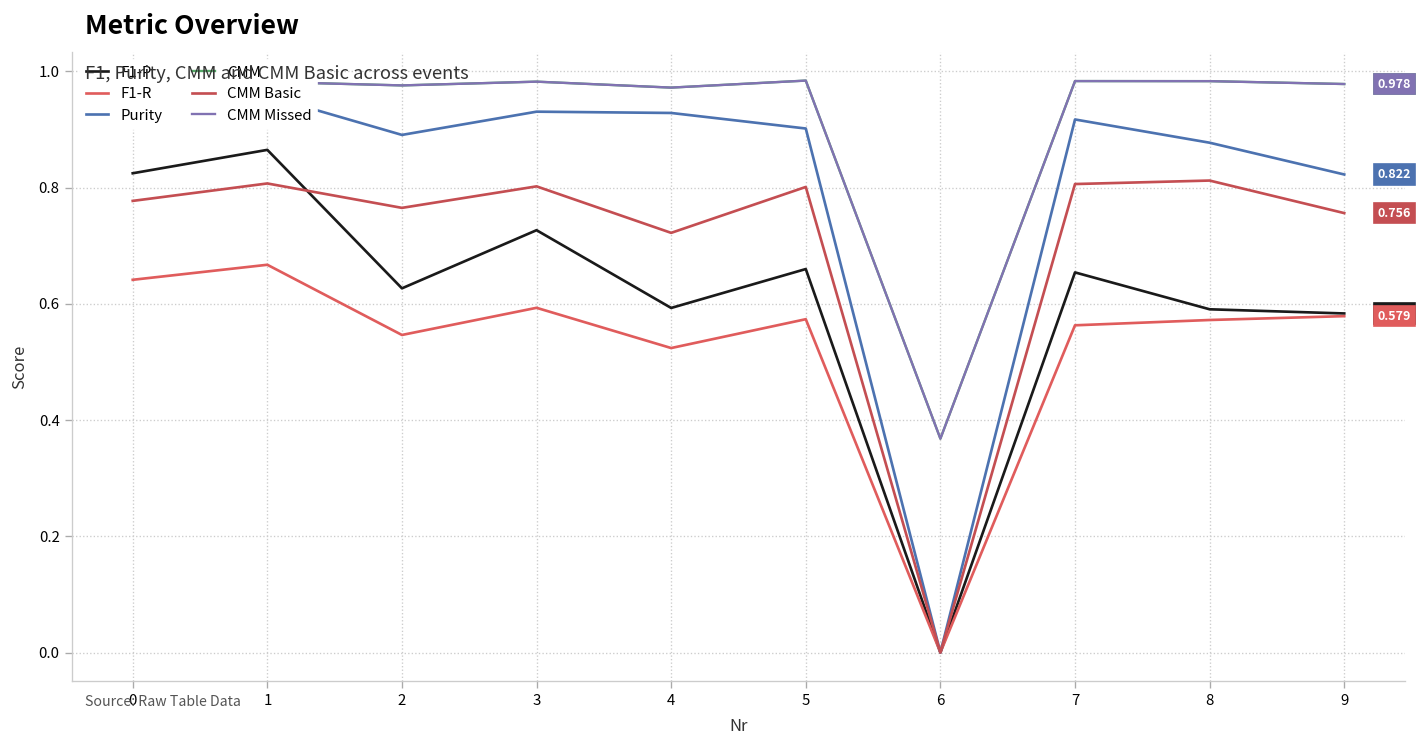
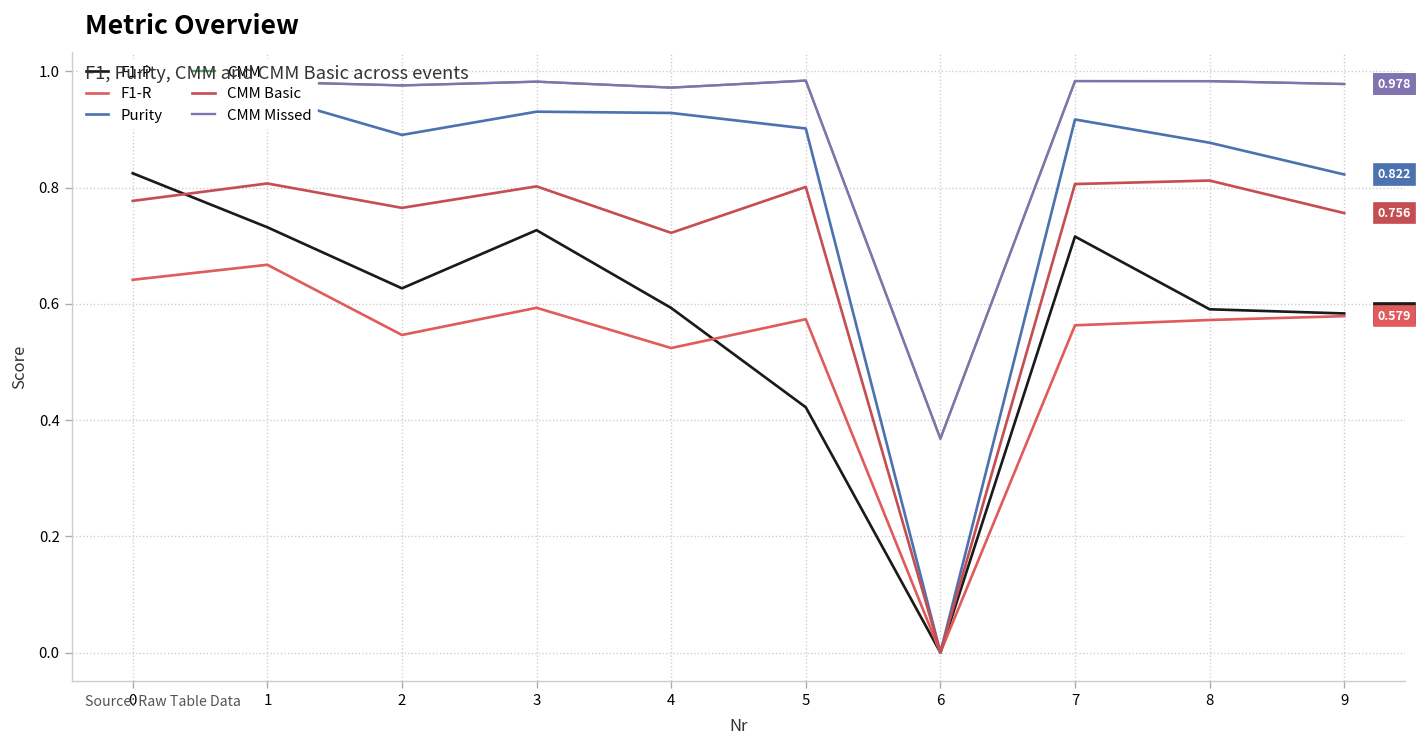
F1-P, 1: 0.86 -> 0.73
F1-P, 5: 0.66 -> 0.42
F1-P, 7: 0.65 -> 0.72
